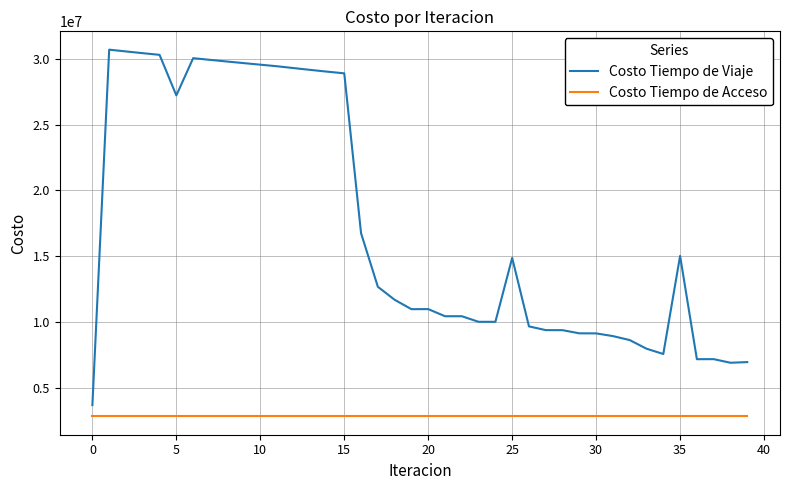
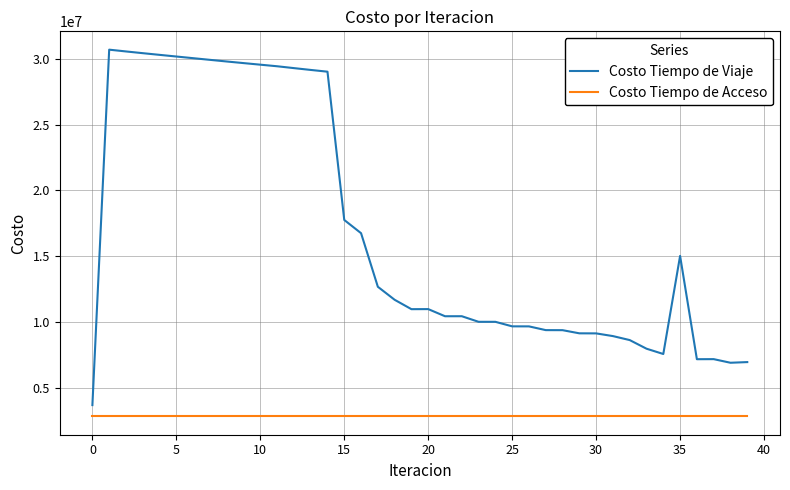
Costo Tiempo de Viaje, 5: 27200000 -> 30200000
Costo Tiempo de Viaje, 15: 28900000 -> 17800000
Costo Tiempo de Viaje, 25: 14900000 -> 9700000
